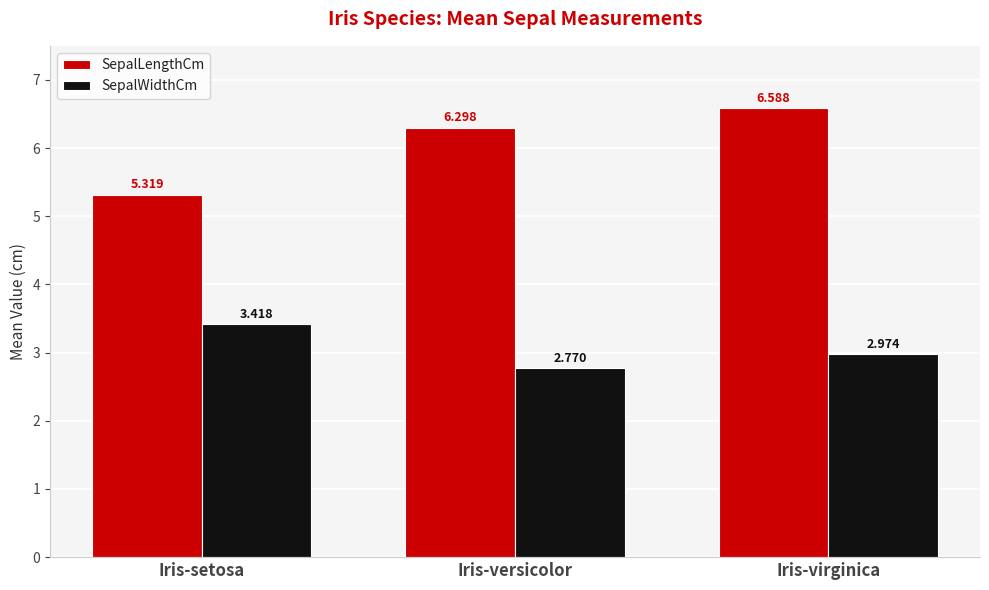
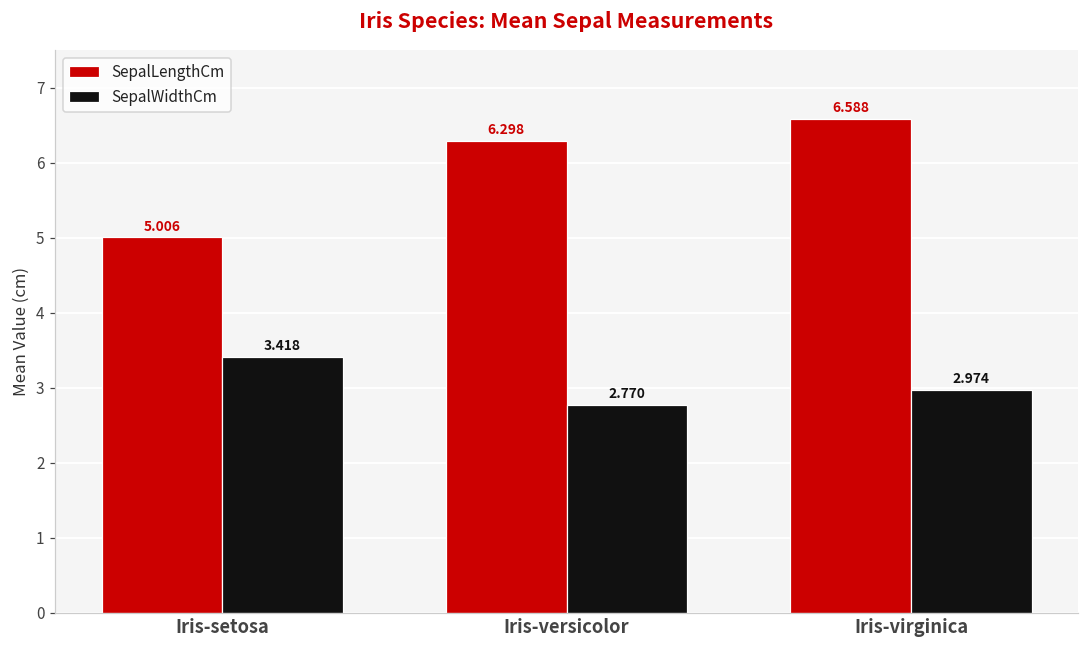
SepalLengthCm, Iris-setosa: 5.319 -> 5.006
